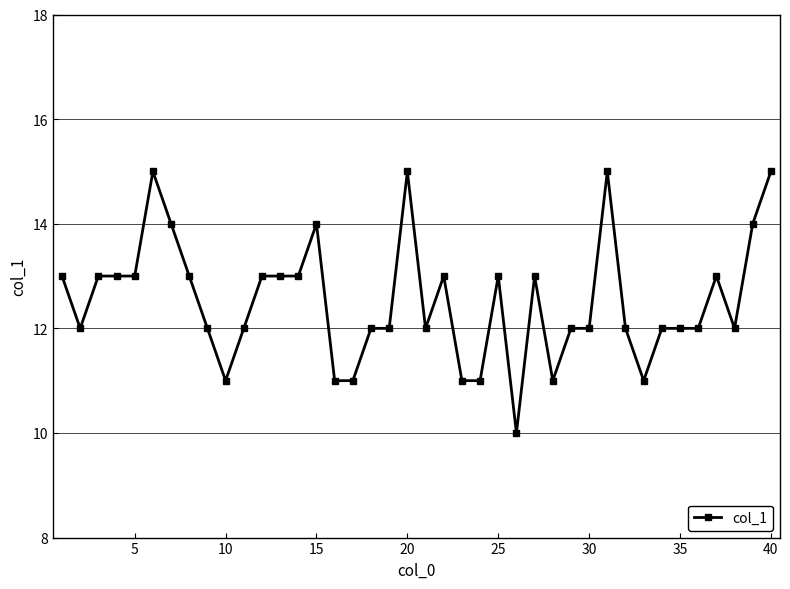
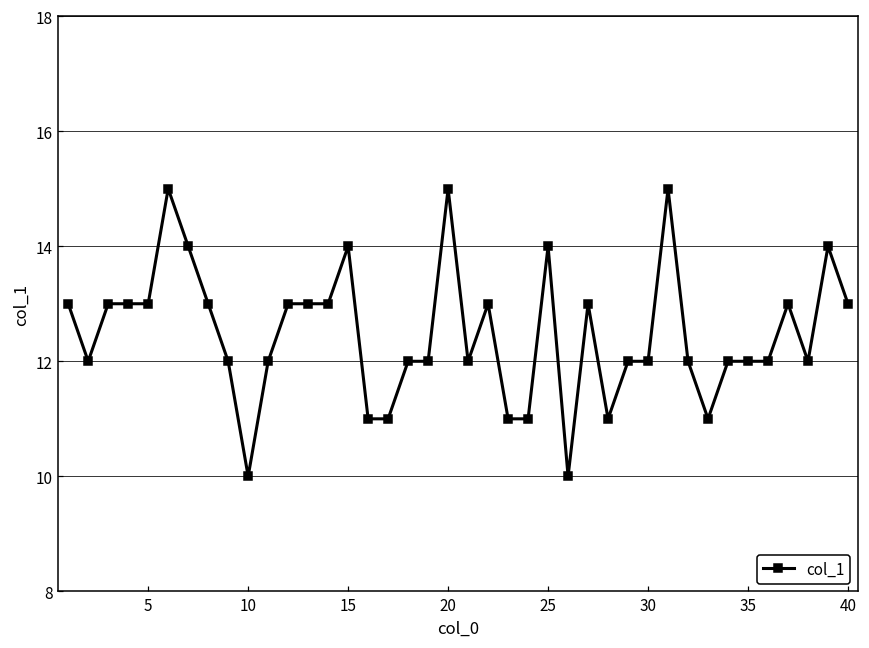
10: 11 -> 10
25: 13 -> 14
40: 15 -> 13
